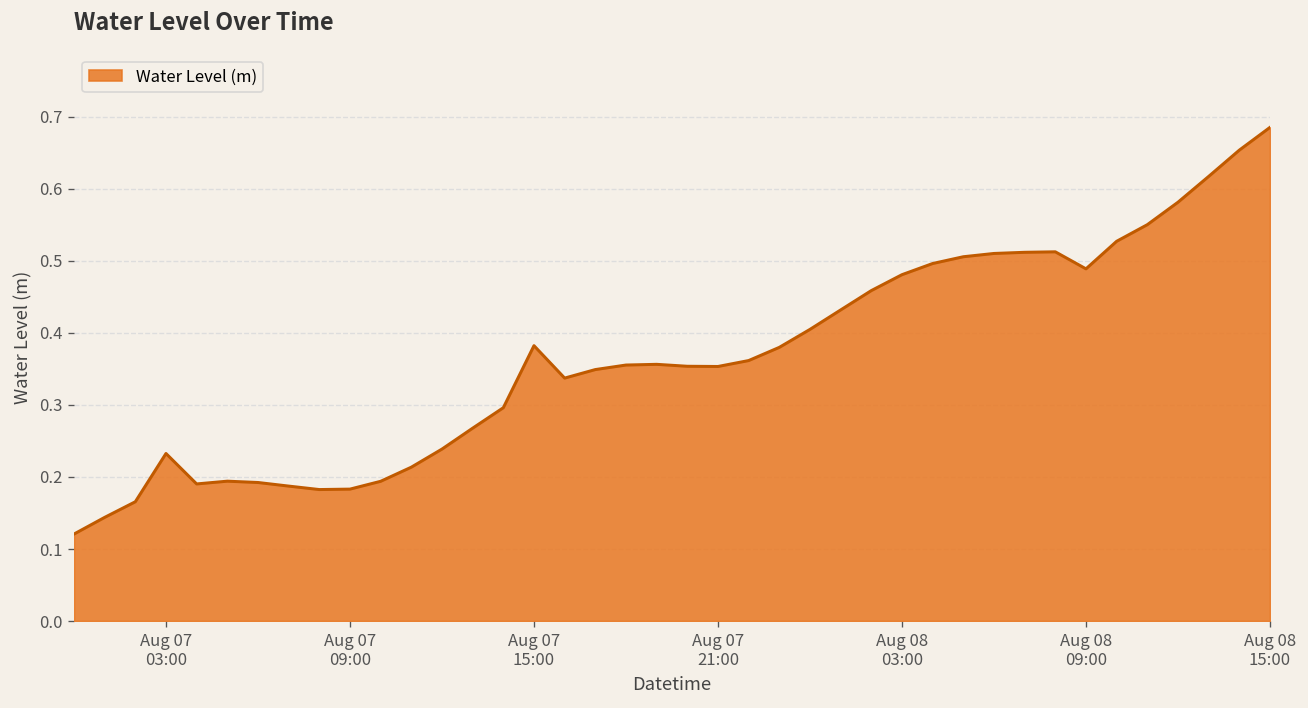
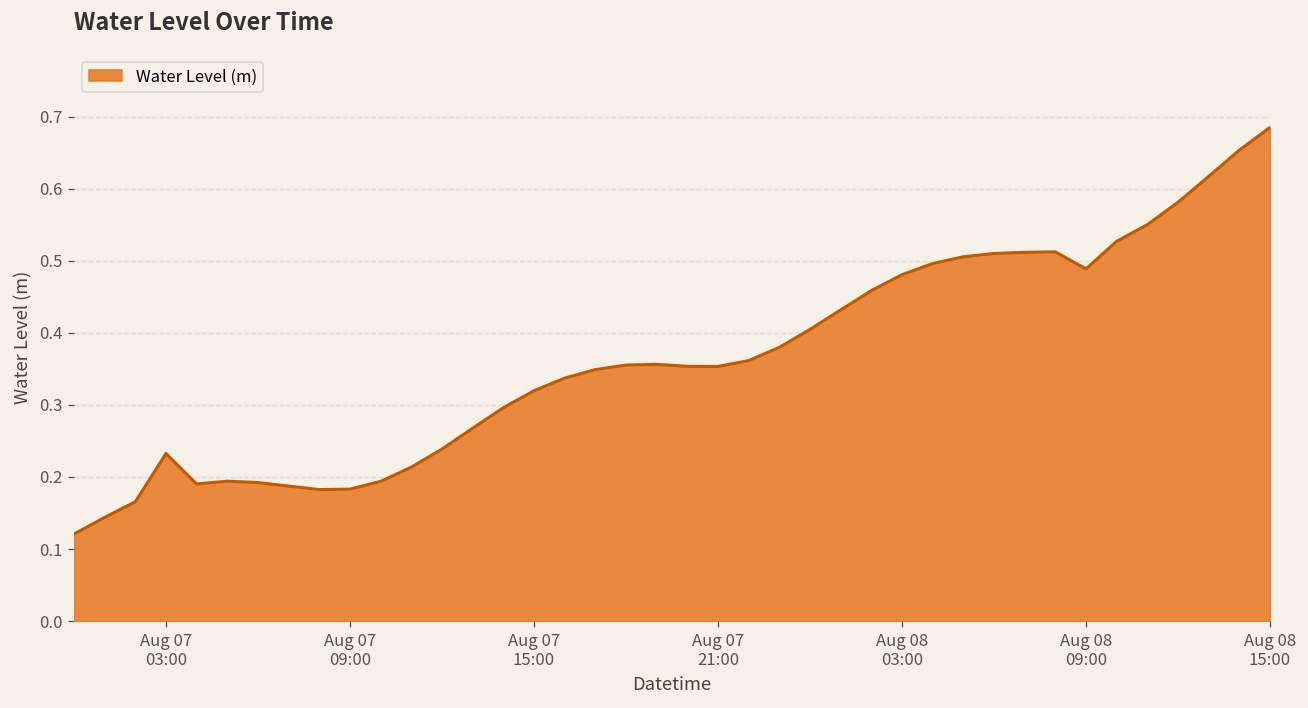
Aug 07 15:00: 0.38 -> 0.32
